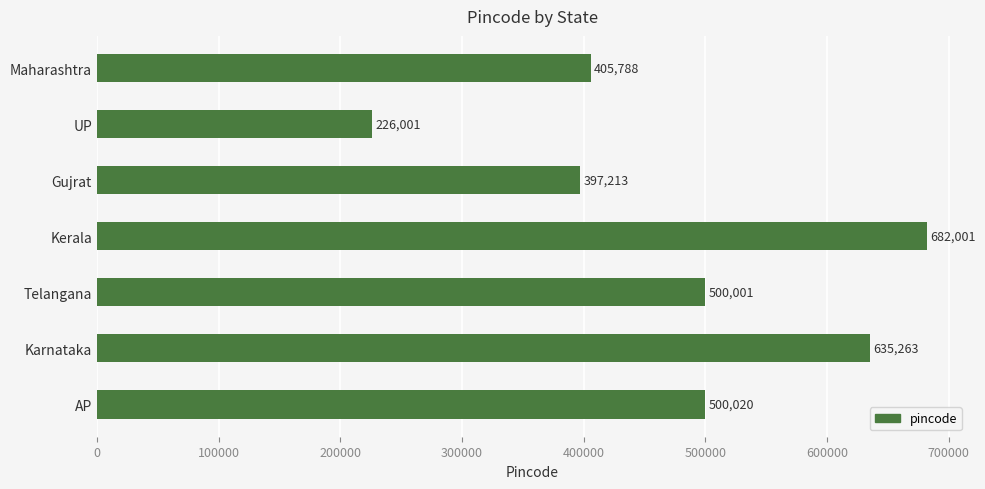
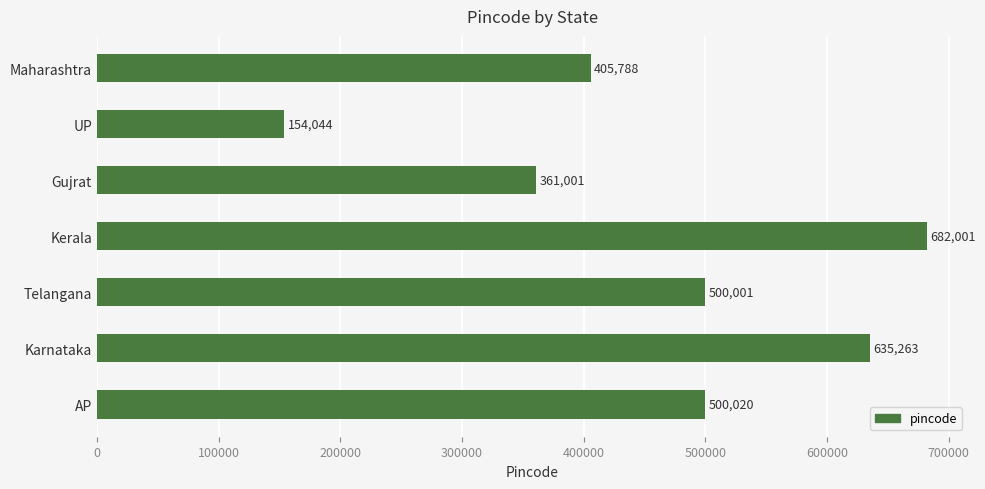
UP: 226,001 -> 154,044
Gujrat: 397,213 -> 361,001
